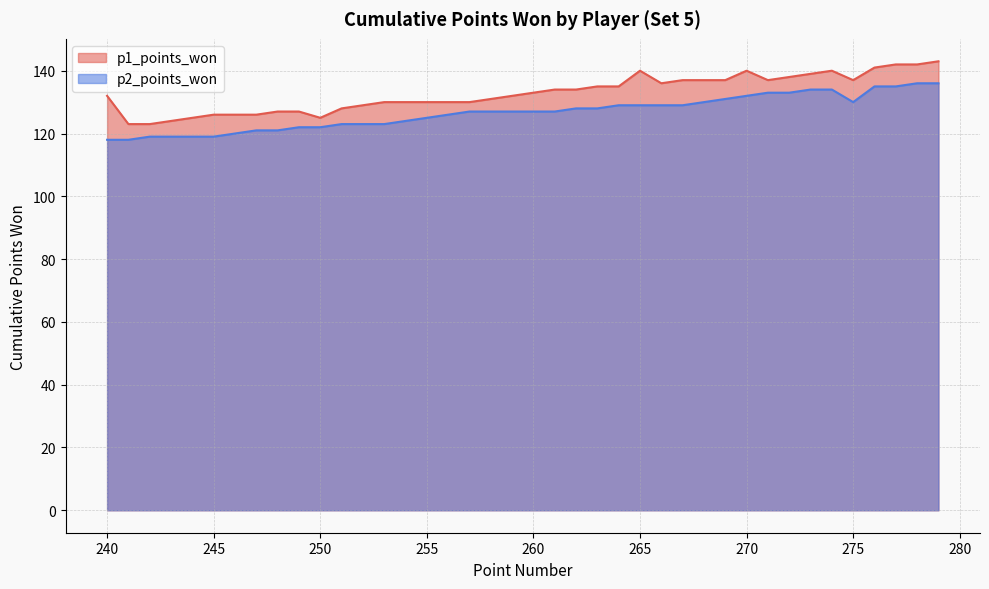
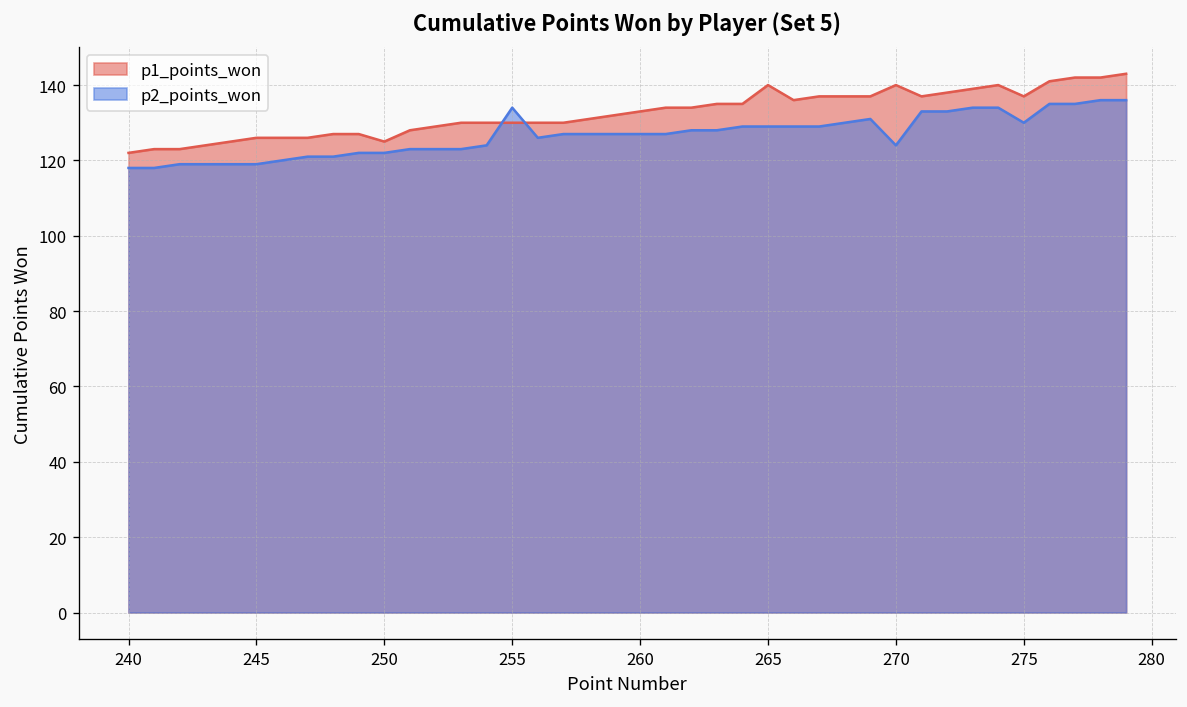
p1_points_won, 240: 132 -> 122
p2_points_won, 255: 125 -> 134
p2_points_won, 270: 132 -> 124
